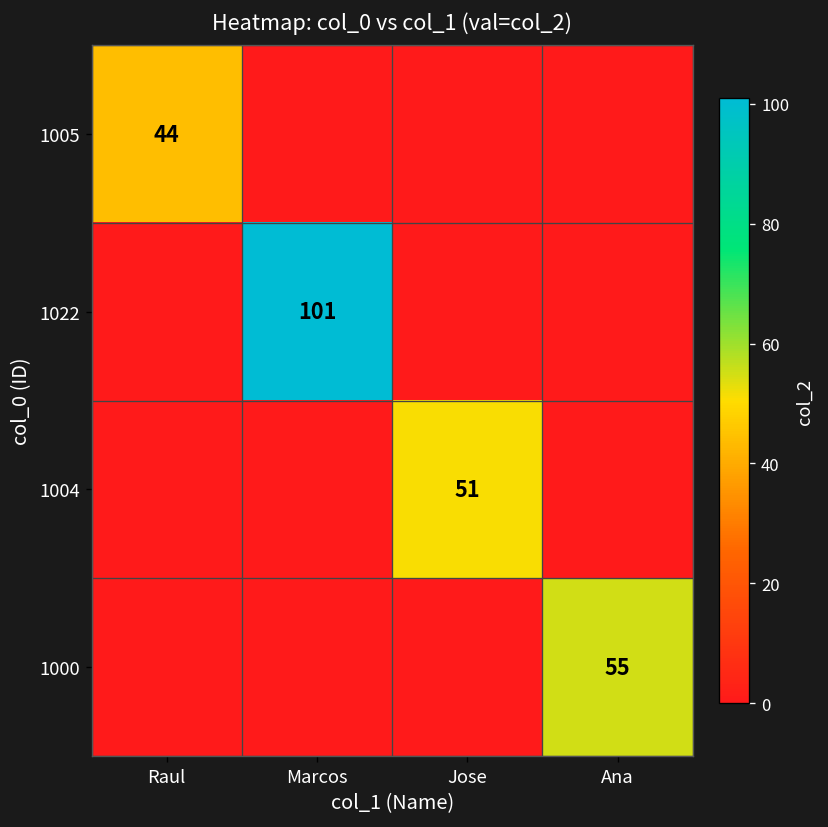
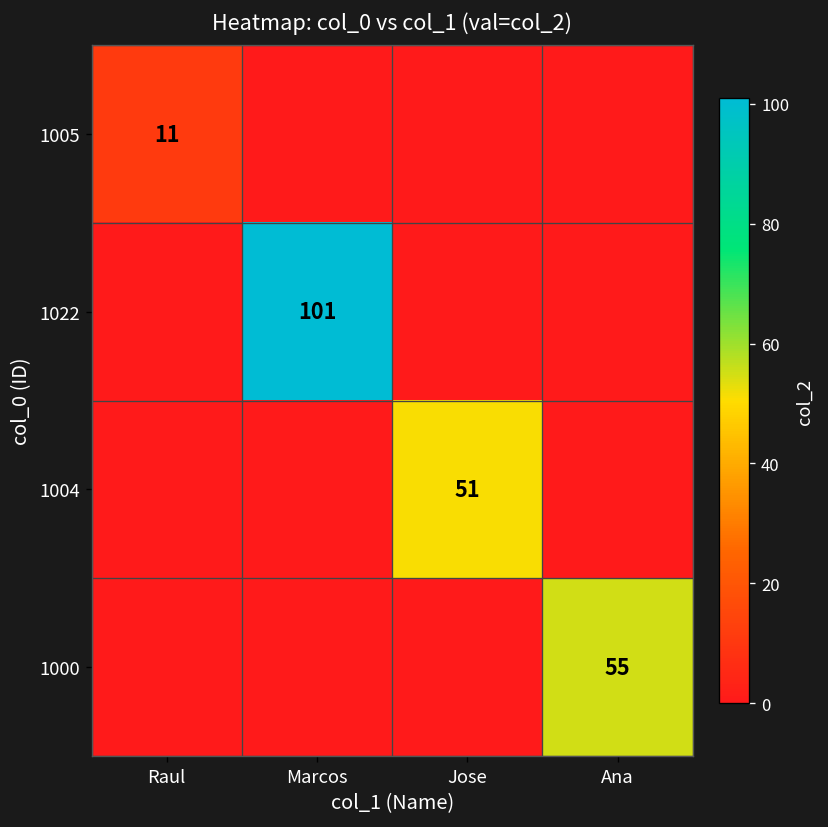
1005, Raul: 44 -> 11
